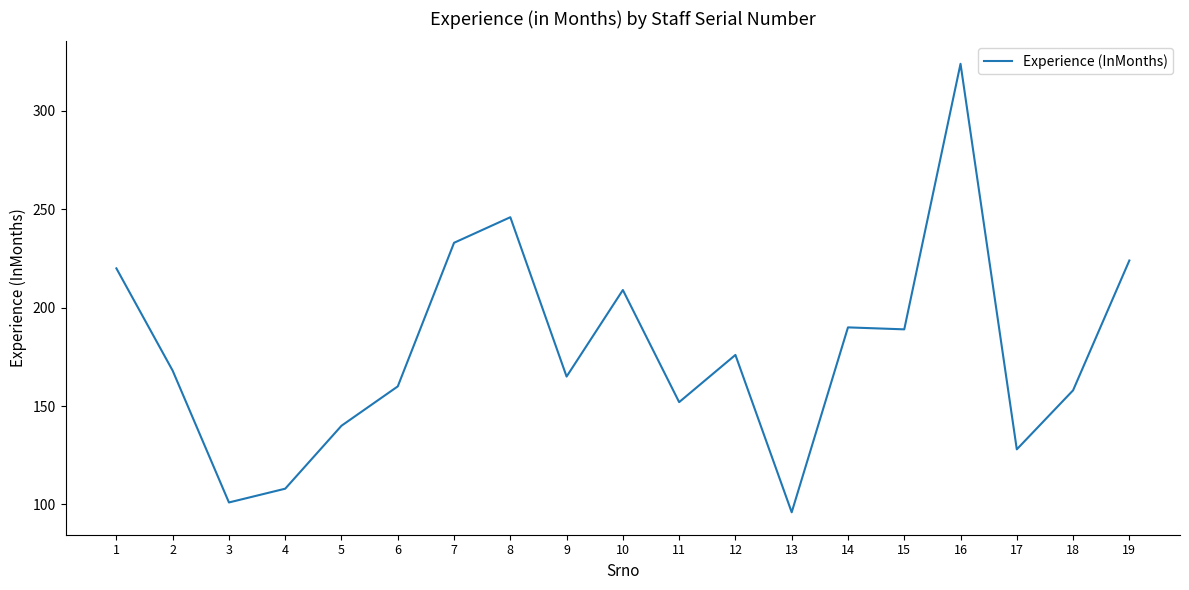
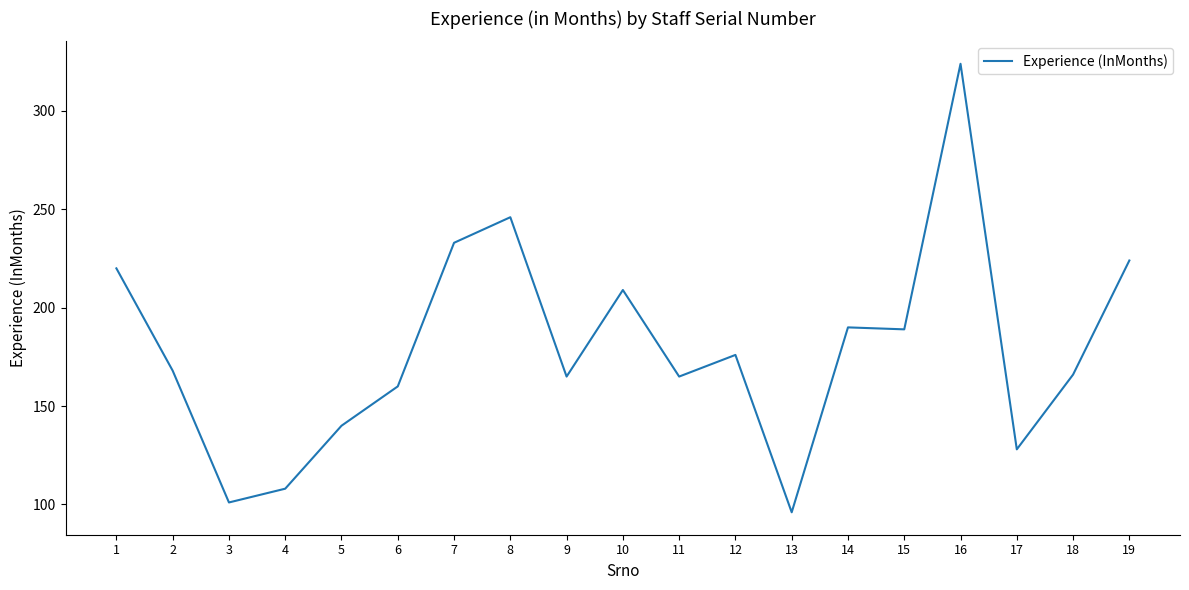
11: 152 -> 165
18: 158 -> 166
